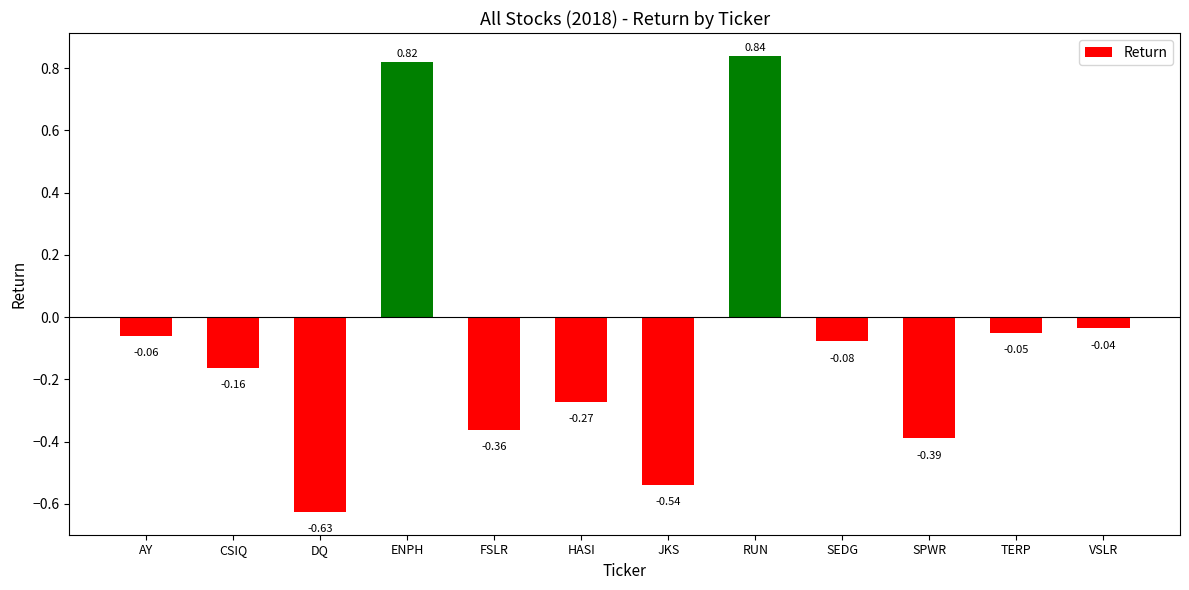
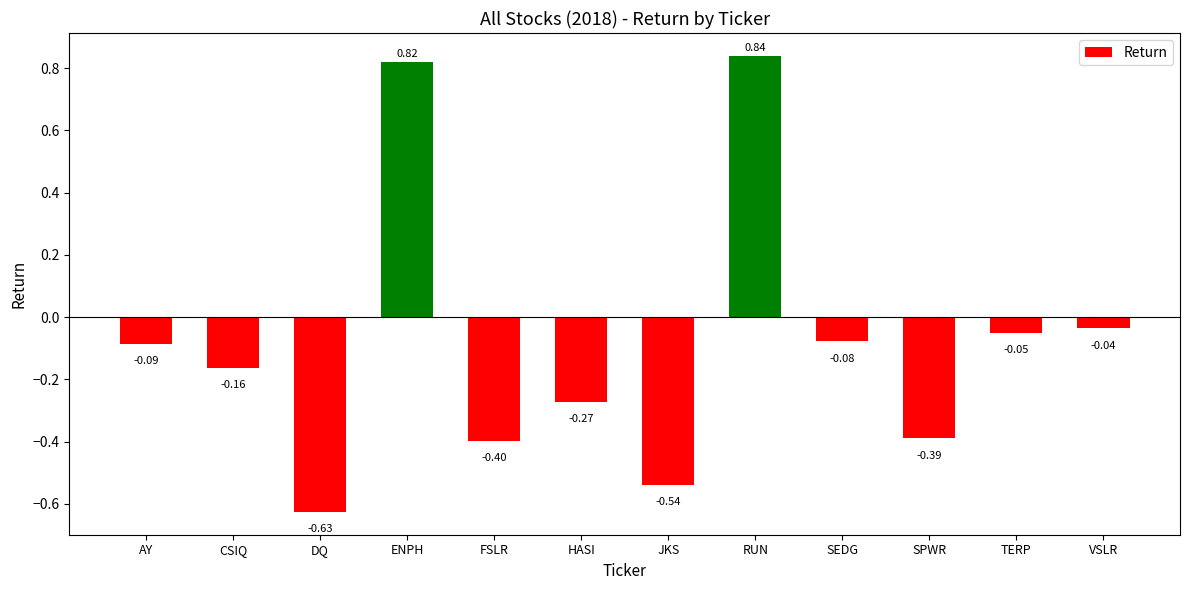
AY: -0.06 -> -0.09
FSLR: -0.36 -> -0.40
